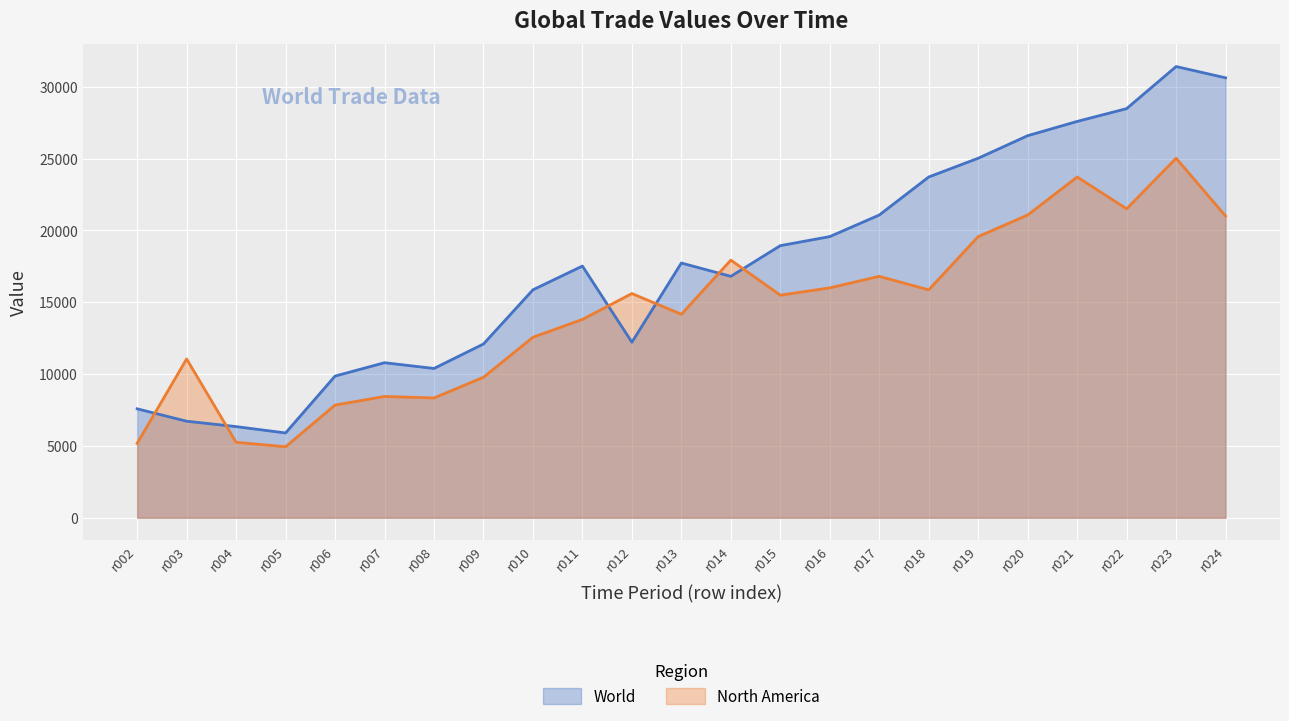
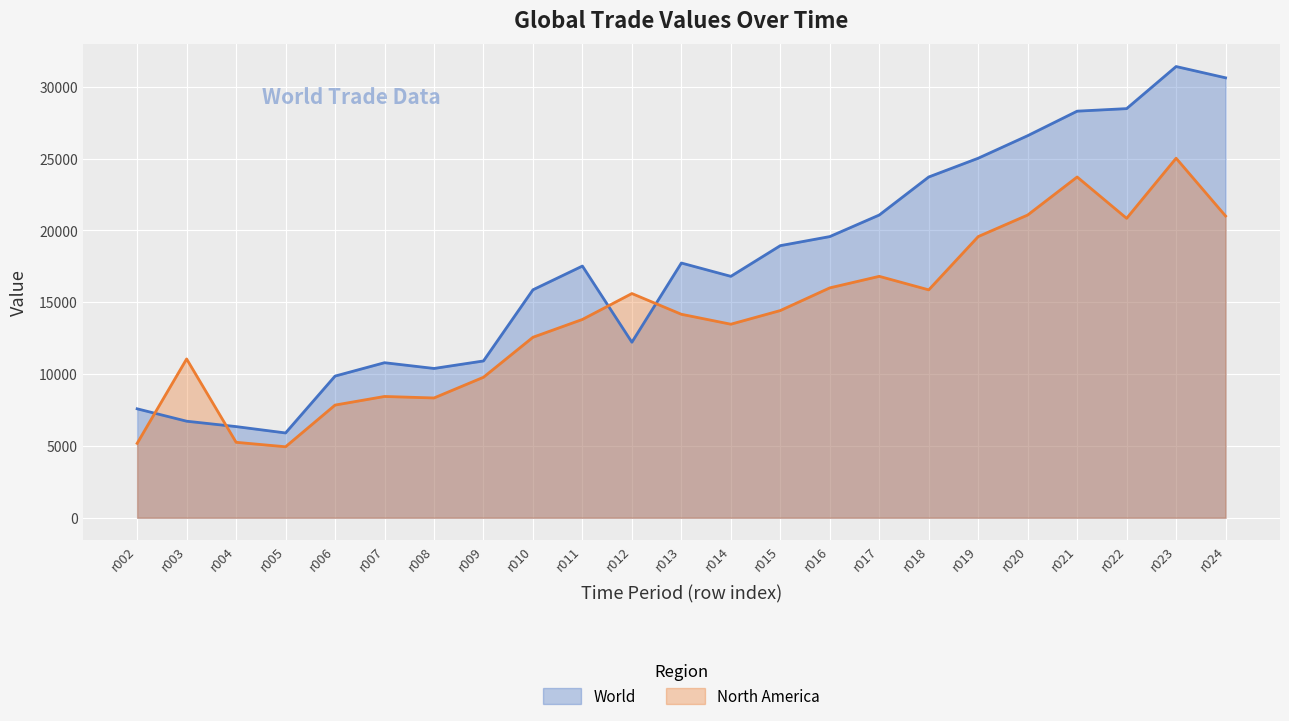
World, r009: 12100 -> 10900
North America, r014: 17900 -> 13500
North America, r015: 15500 -> 14400
World, r021: 27600 -> 28300
North America, r022: 21500 -> 20800
